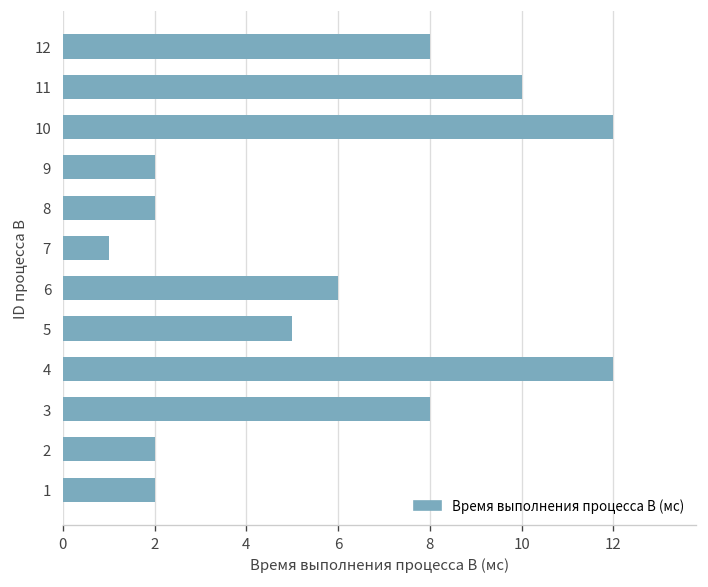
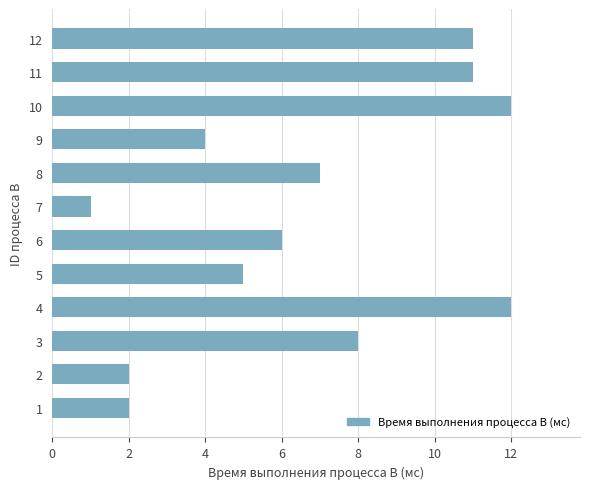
12: 8 -> 11
11: 10 -> 11
9: 2 -> 4
8: 2 -> 7
